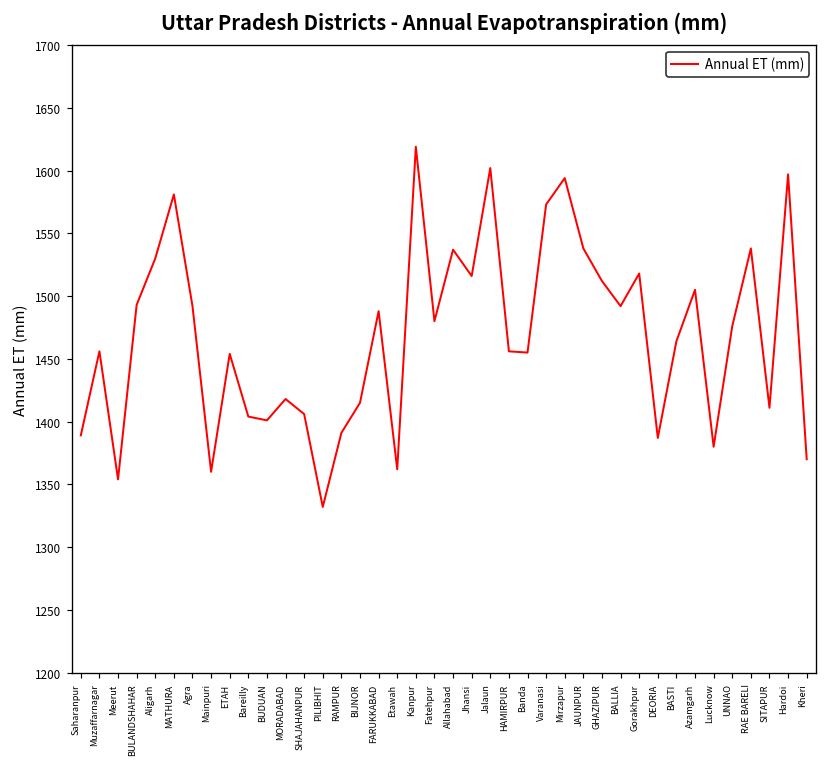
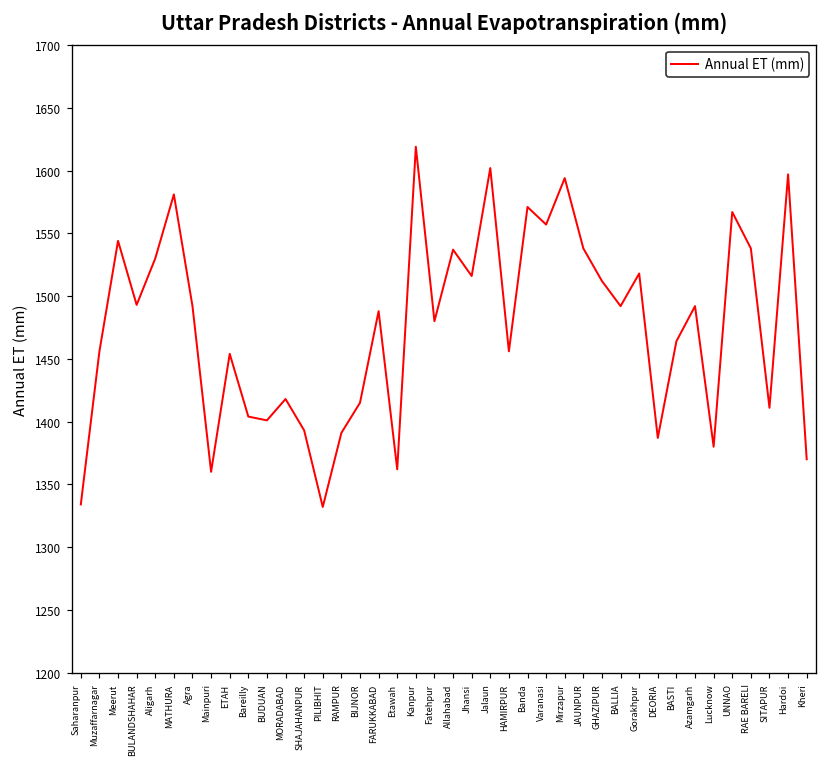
Saharanpur: 1389 -> 1334
Meerut: 1354 -> 1544
SHAJAHANPUR: 1406 -> 1393
Banda: 1455 -> 1571
Varanasi: 1573 -> 1557
Azamgarh: 1505 -> 1492
UNNAO: 1476 -> 1567
